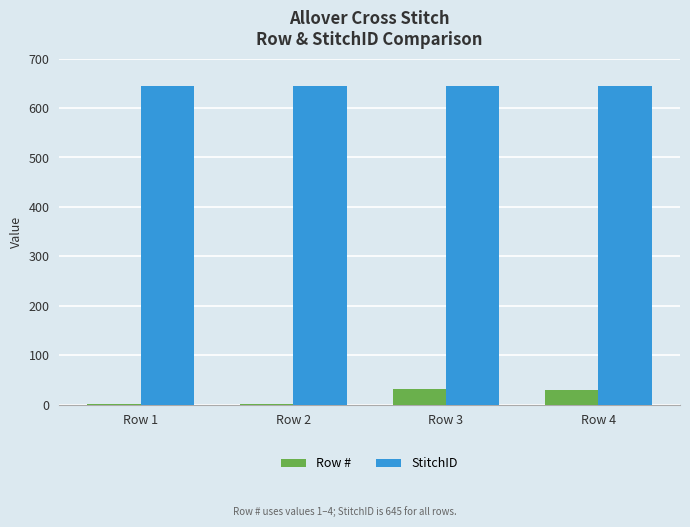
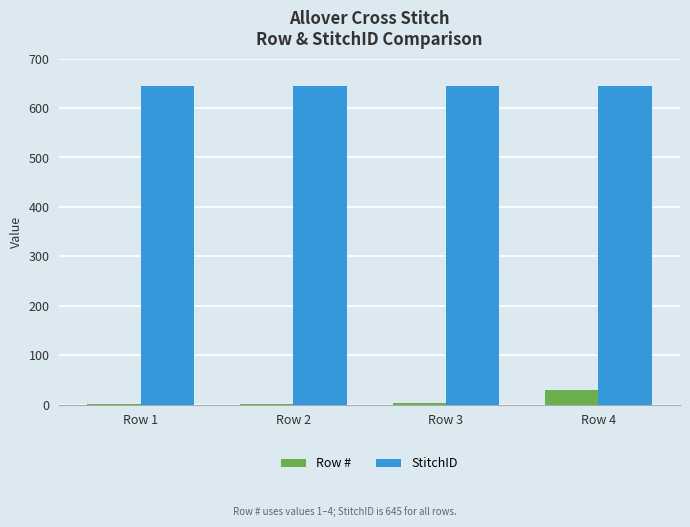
Row #, Row 3: 30 -> 0
